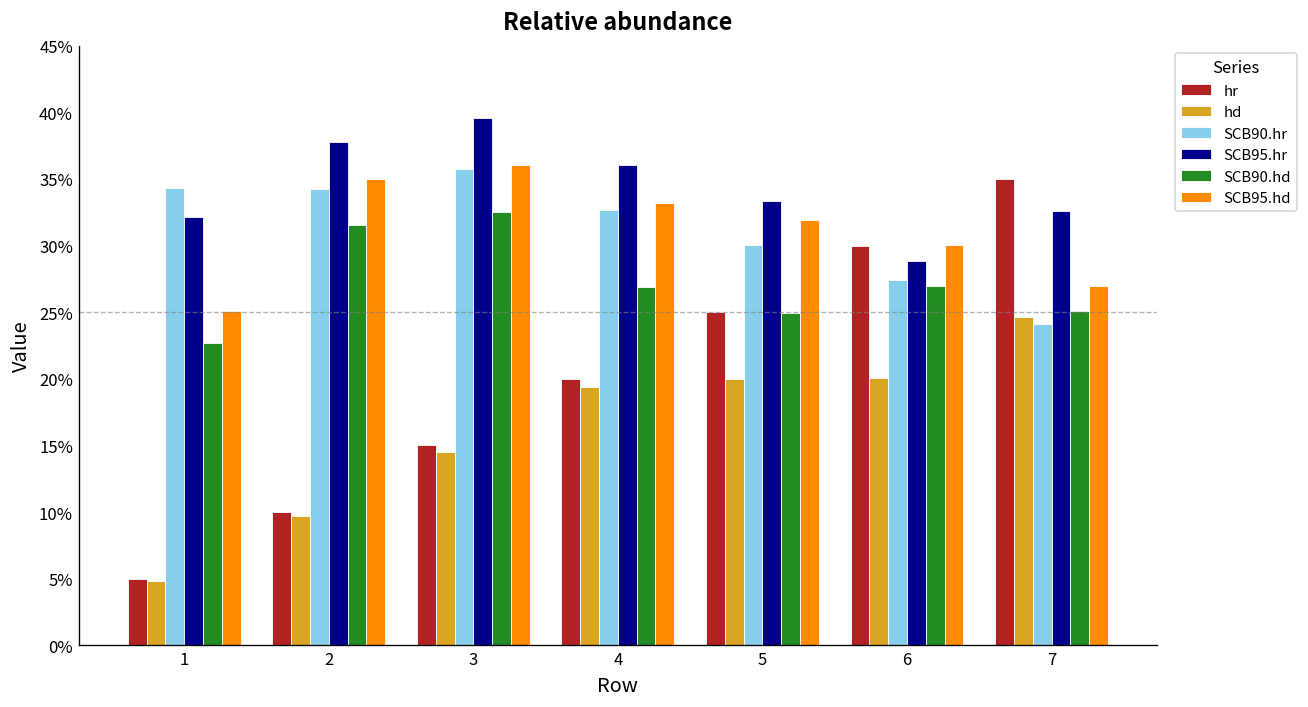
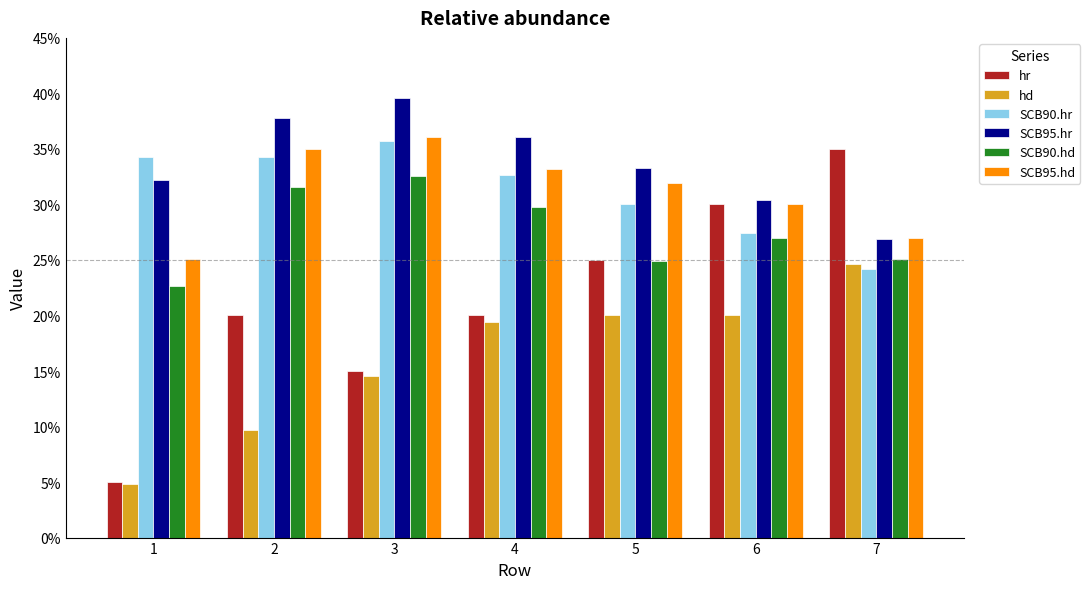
hr, 2: 10.0% -> 20.0%
SCB90.hd, 4: 26.9% -> 29.8%
SCB95.hr, 6: 28.8% -> 30.4%
SCB95.hr, 7: 32.6% -> 26.8%
